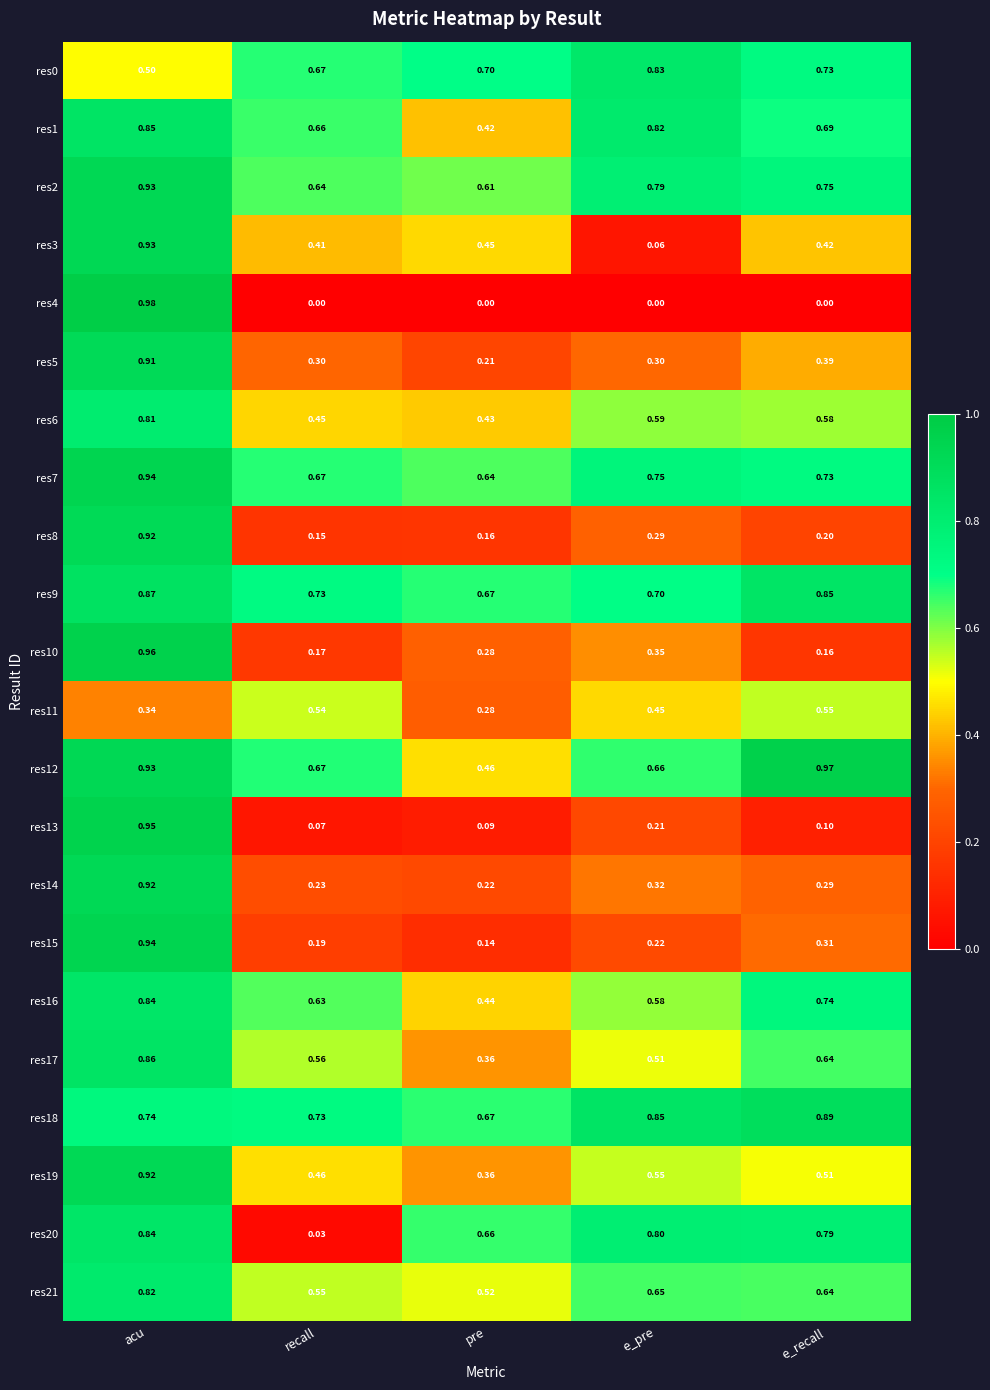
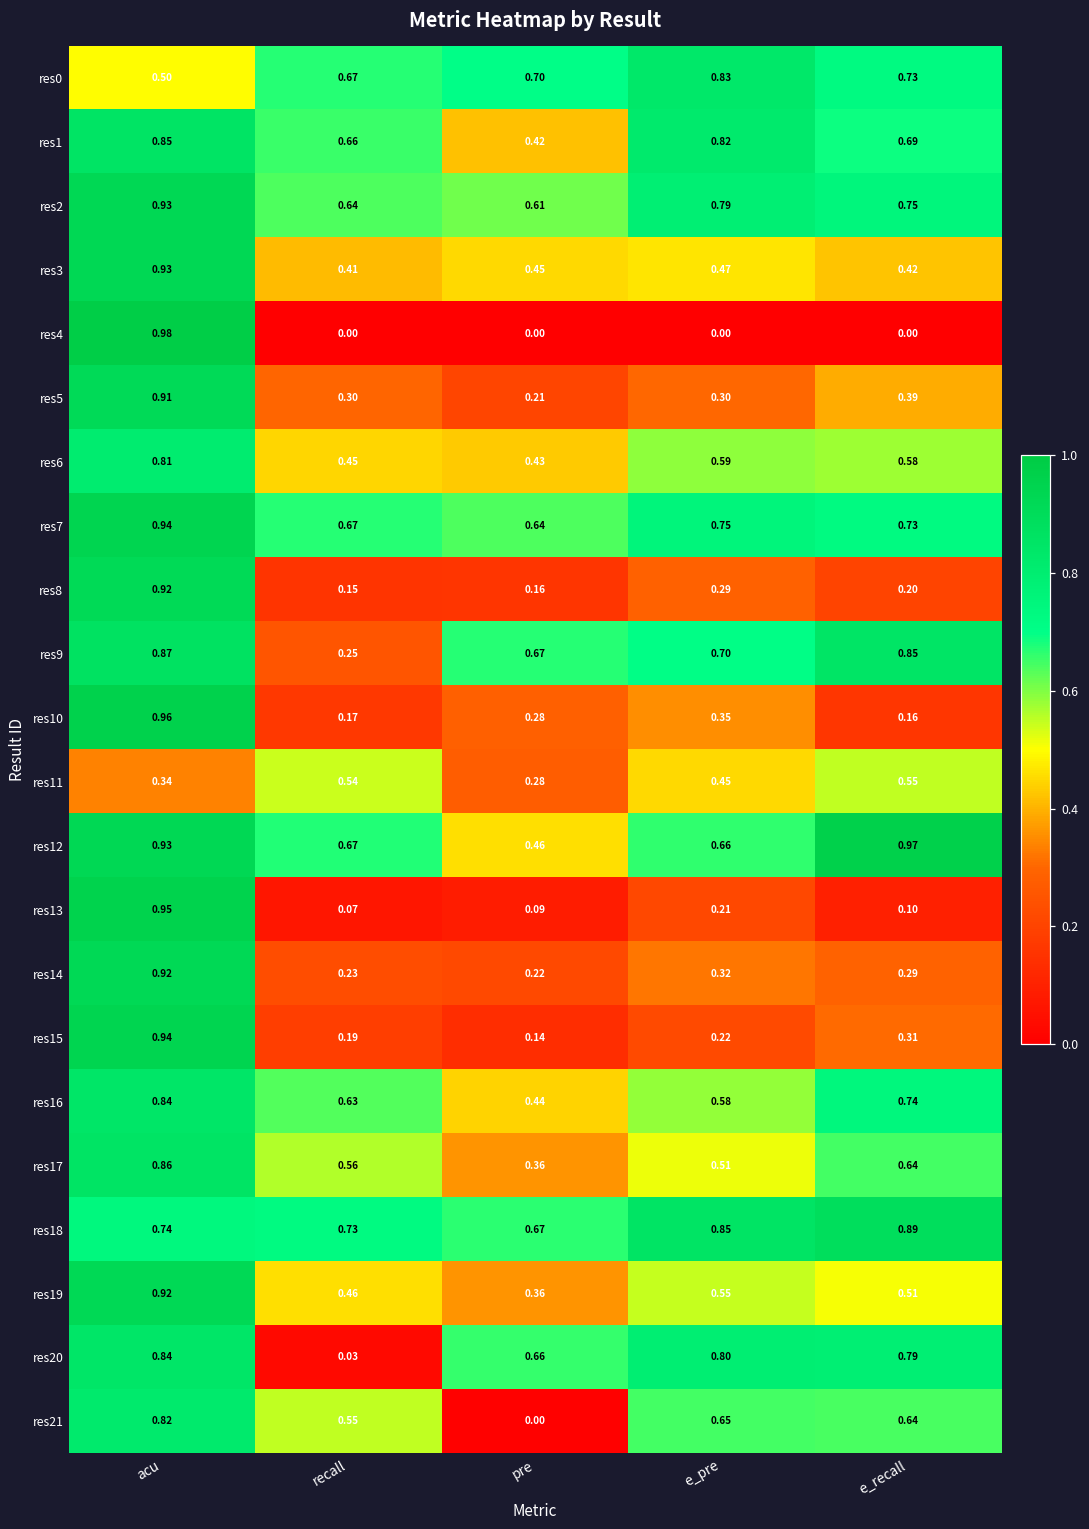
res3, e_pre: 0.06 -> 0.47
res9, recall: 0.73 -> 0.25
res21, pre: 0.52 -> 0.00
